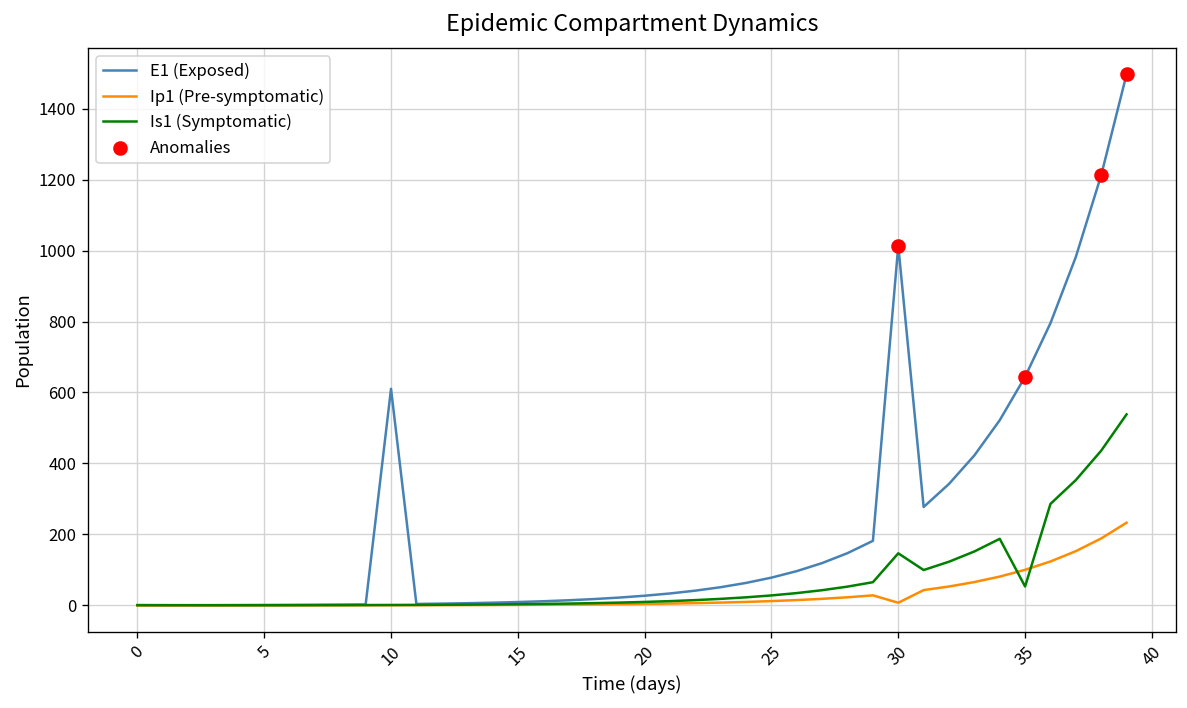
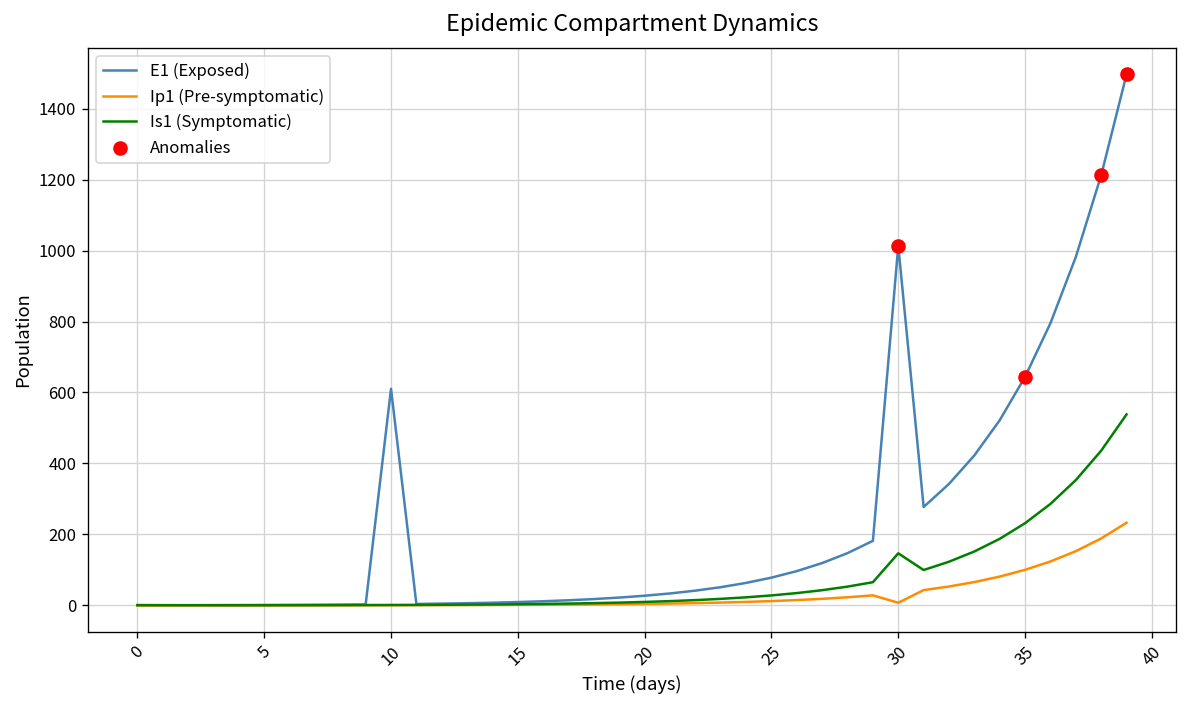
Is1 (Symptomatic), 35: 50 -> 230
